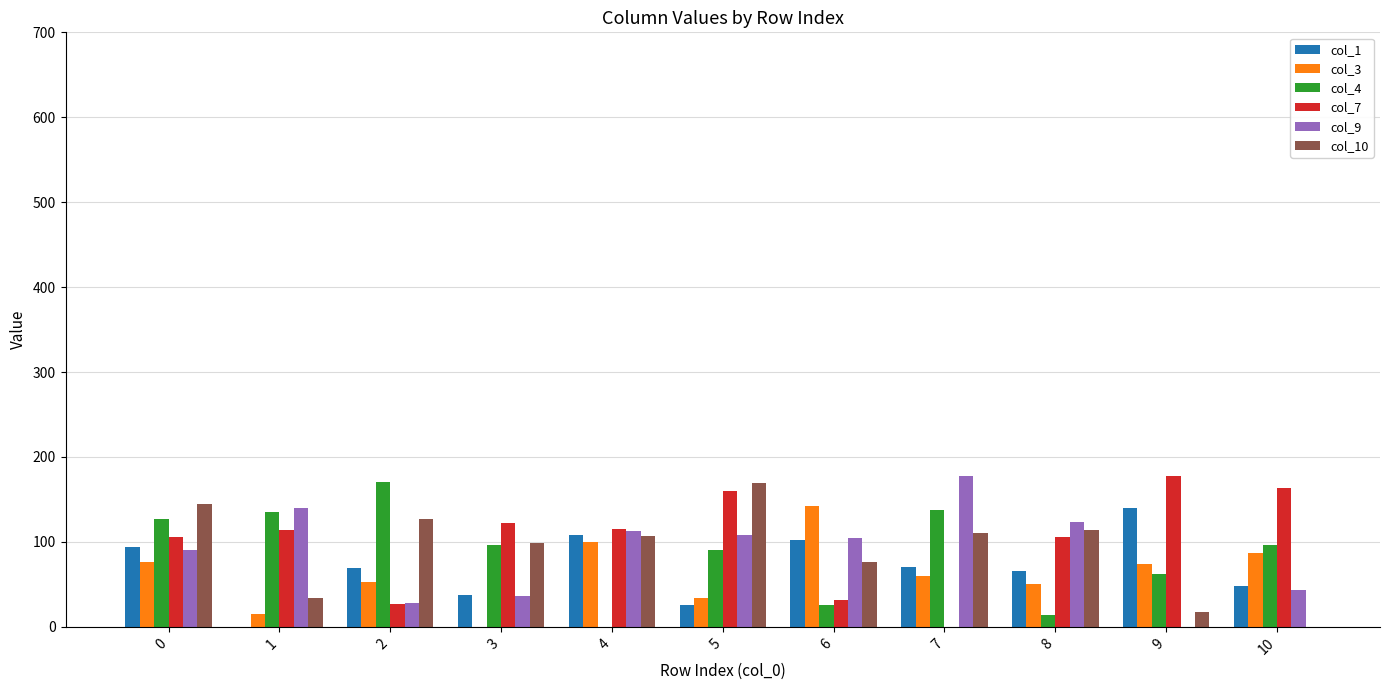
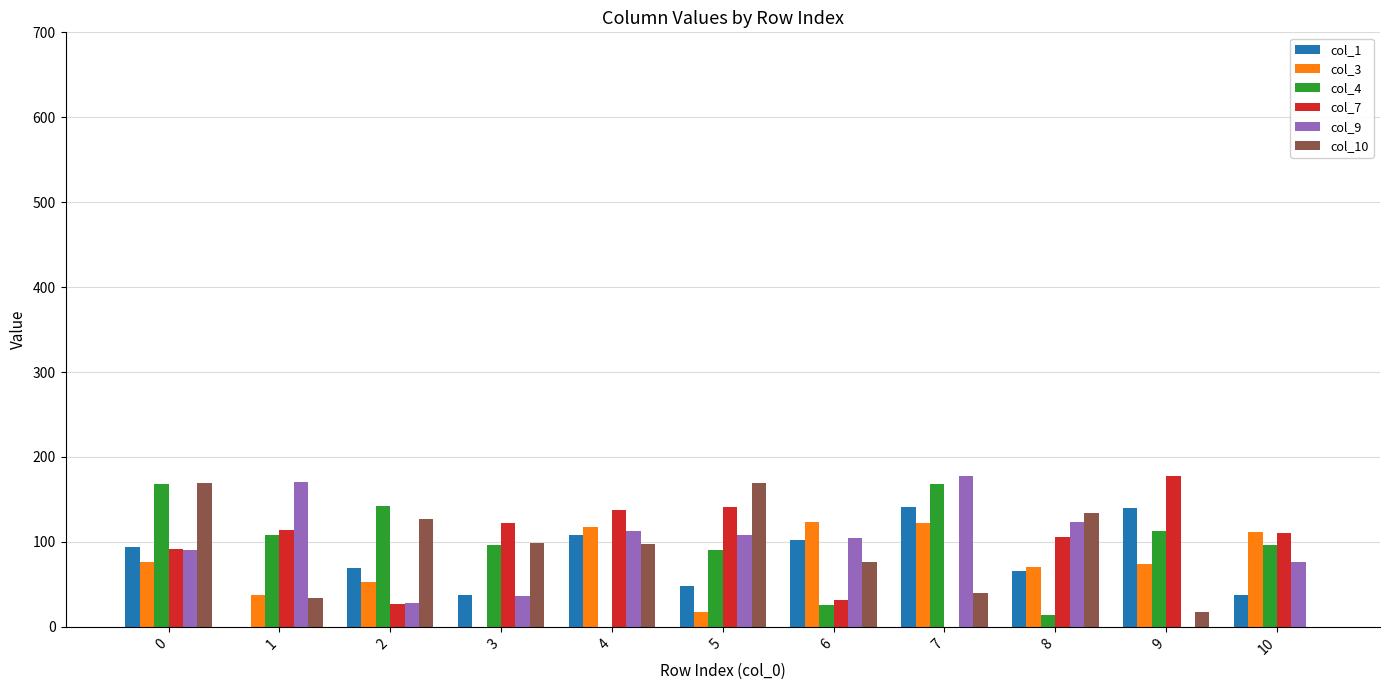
col_4, 0: 130 -> 170
col_7, 0: 110 -> 90
col_10, 0: 150 -> 170
col_3, 1: 20 -> 40
col_4, 1: 140 -> 110
col_9, 1: 140 -> 170
col_4, 2: 170 -> 140
col_3, 4: 100 -> 120
col_7, 4: 120 -> 140
col_10, 4: 110 -> 100
col_1, 5: 30 -> 50
col_3, 5: 30 -> 20
col_7, 5: 160 -> 140
col_3, 6: 140 -> 120
col_1, 7: 70 -> 140
col_3, 7: 60 -> 120
col_4, 7: 140 -> 170
col_10, 7: 110 -> 40
col_3, 8: 50 -> 70
col_10, 8: 110 -> 130
col_4, 9: 60 -> 110
col_1, 10: 50 -> 40
col_3, 10: 90 -> 110
col_7, 10: 160 -> 110
col_9, 10: 40 -> 80
